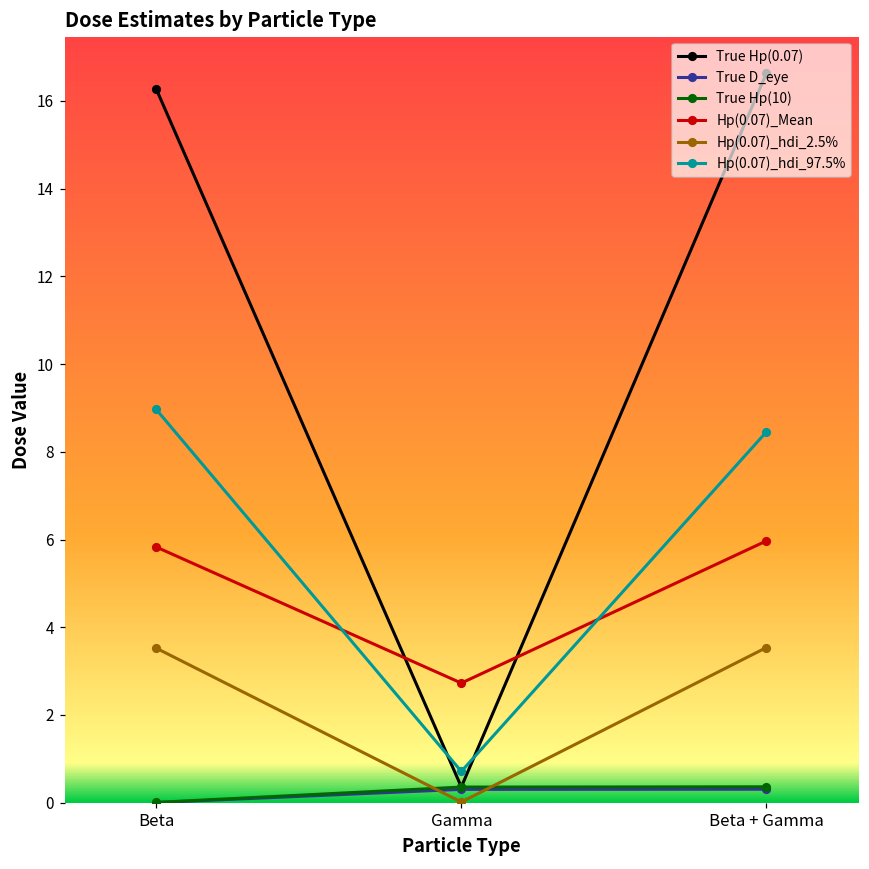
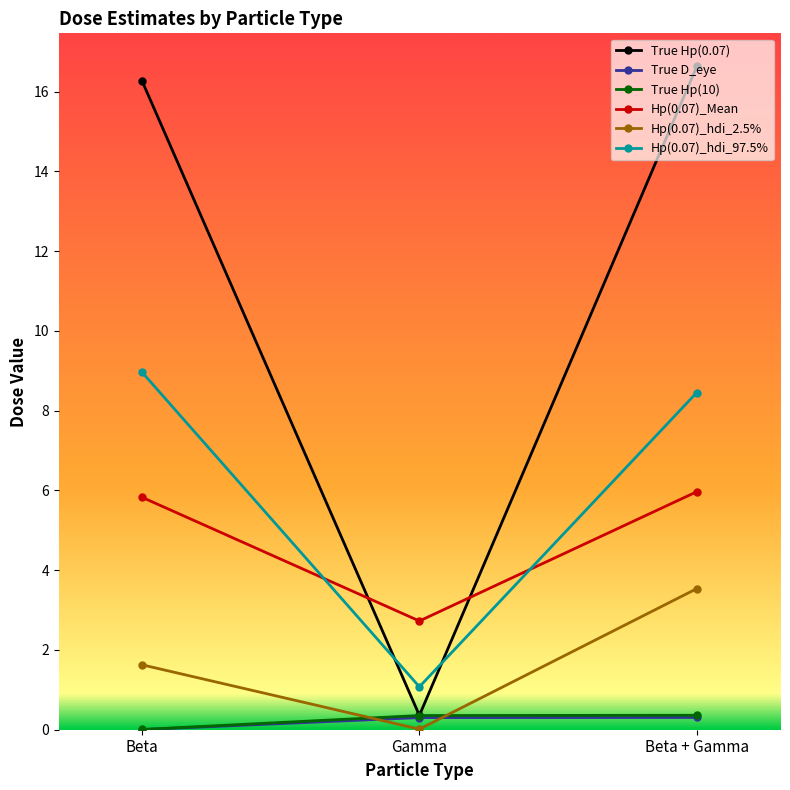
Hp(0.07)_hdi_2.5%, Beta: 3.5 -> 1.6
Hp(0.07)_hdi_97.5%, Gamma: 0.7 -> 1.1
